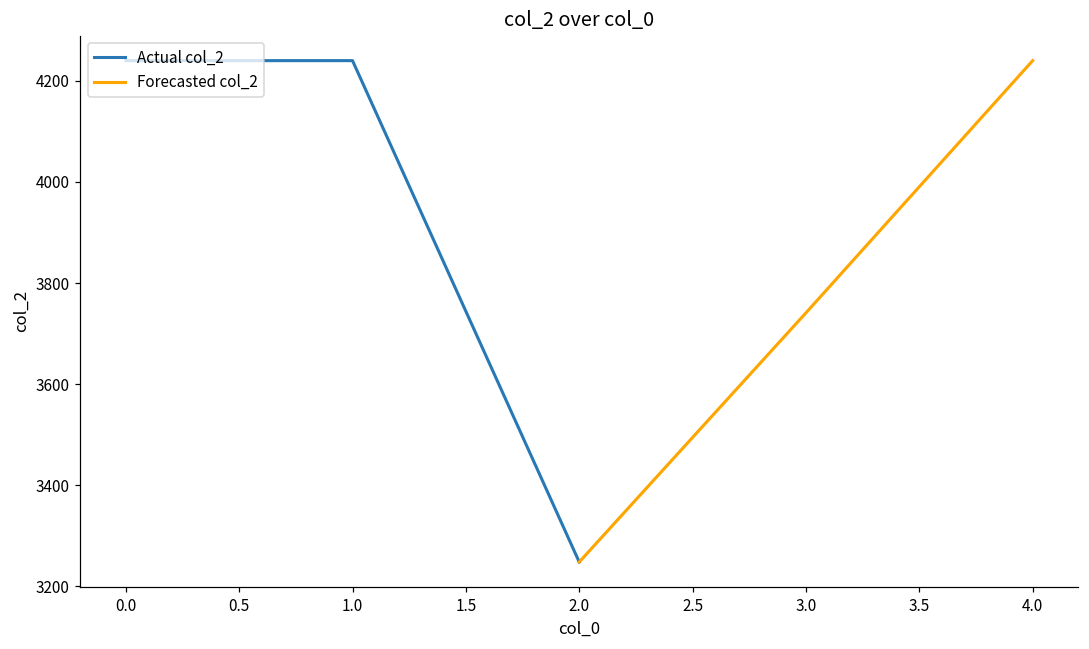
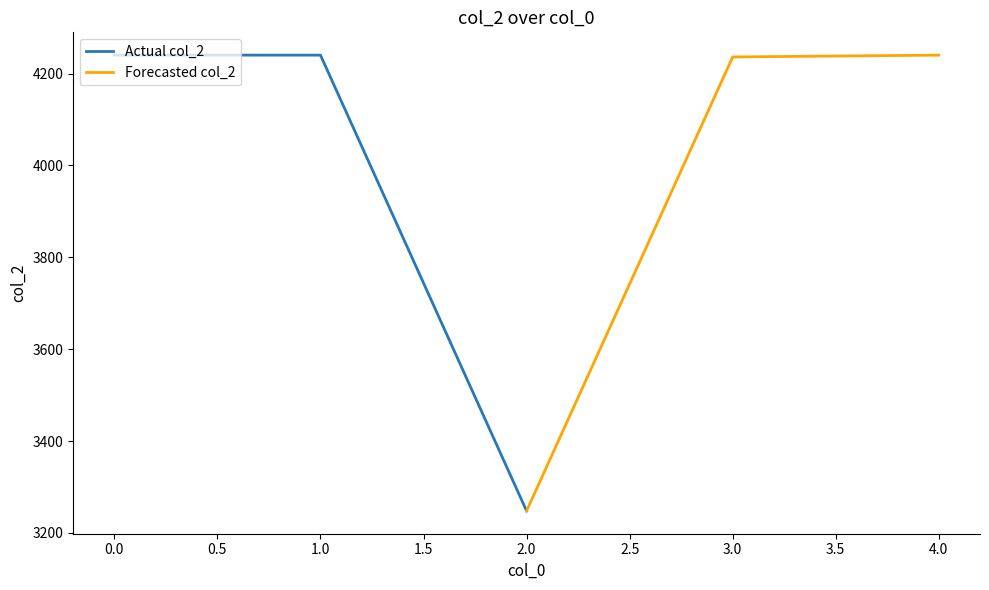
Forecasted col_2, 3.0: 3740 -> 4240
